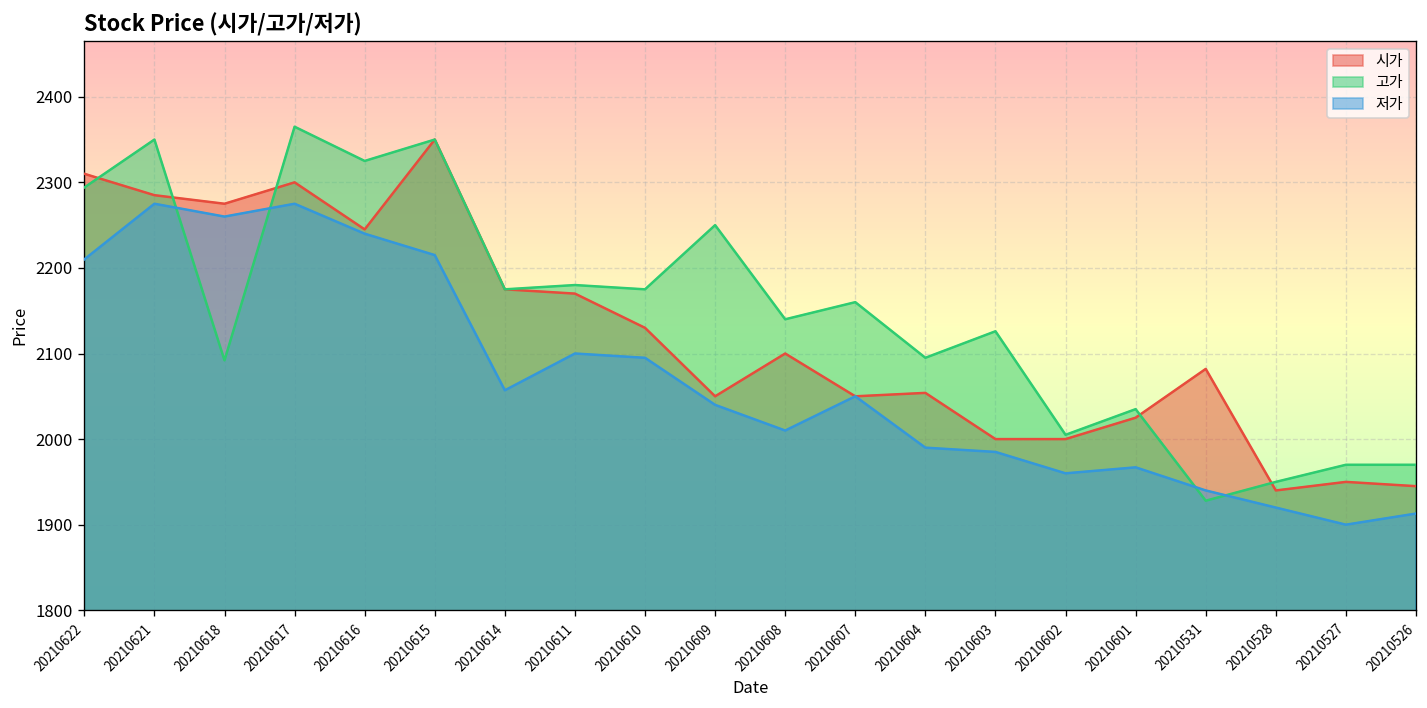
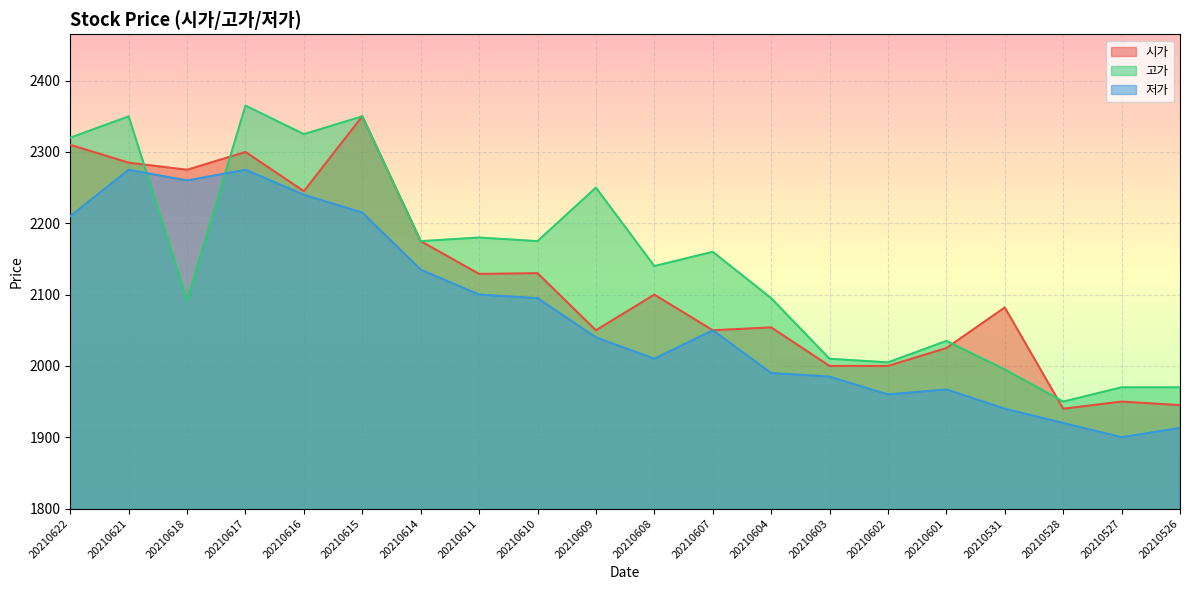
고가, 20210622: 2290 -> 2320
저가, 20210614: 2060 -> 2140
시가, 20210611: 2170 -> 2130
고가, 20210603: 2130 -> 2010
고가, 20210531: 1930 -> 2000
